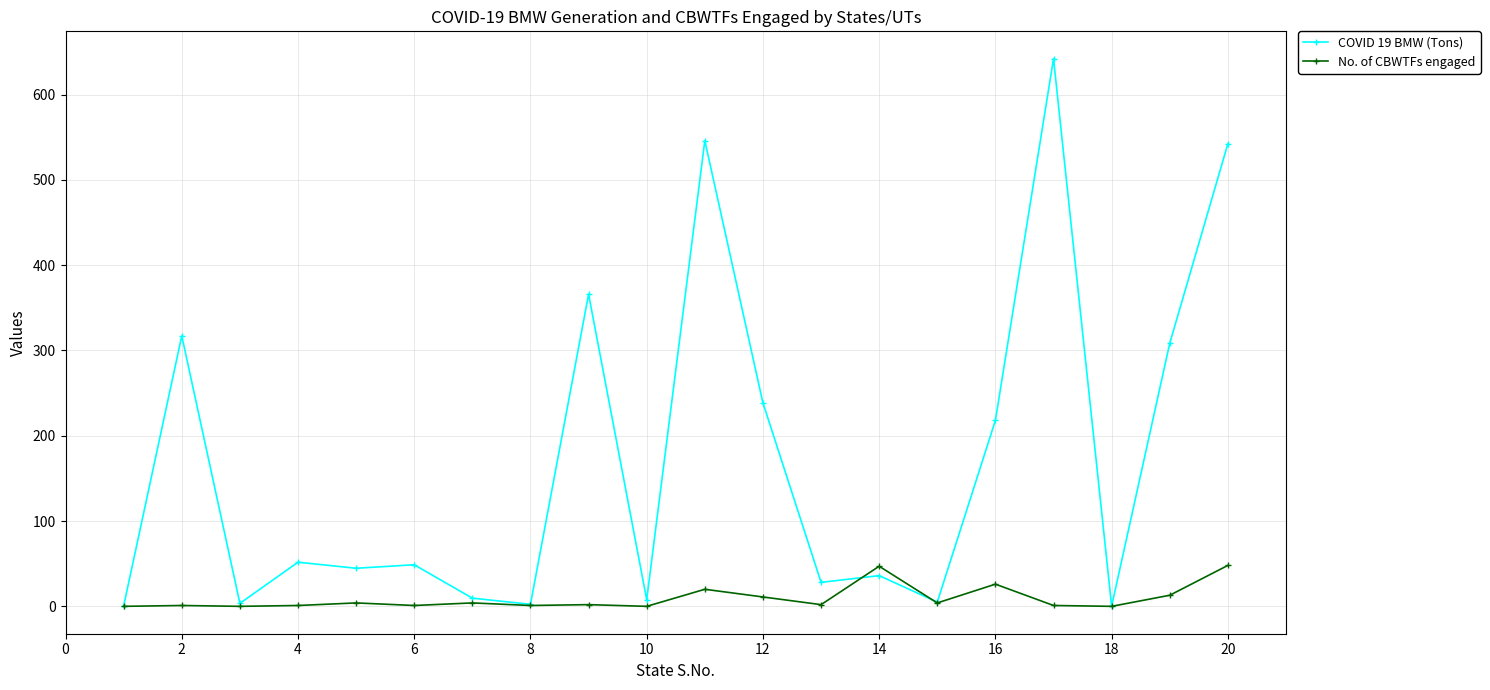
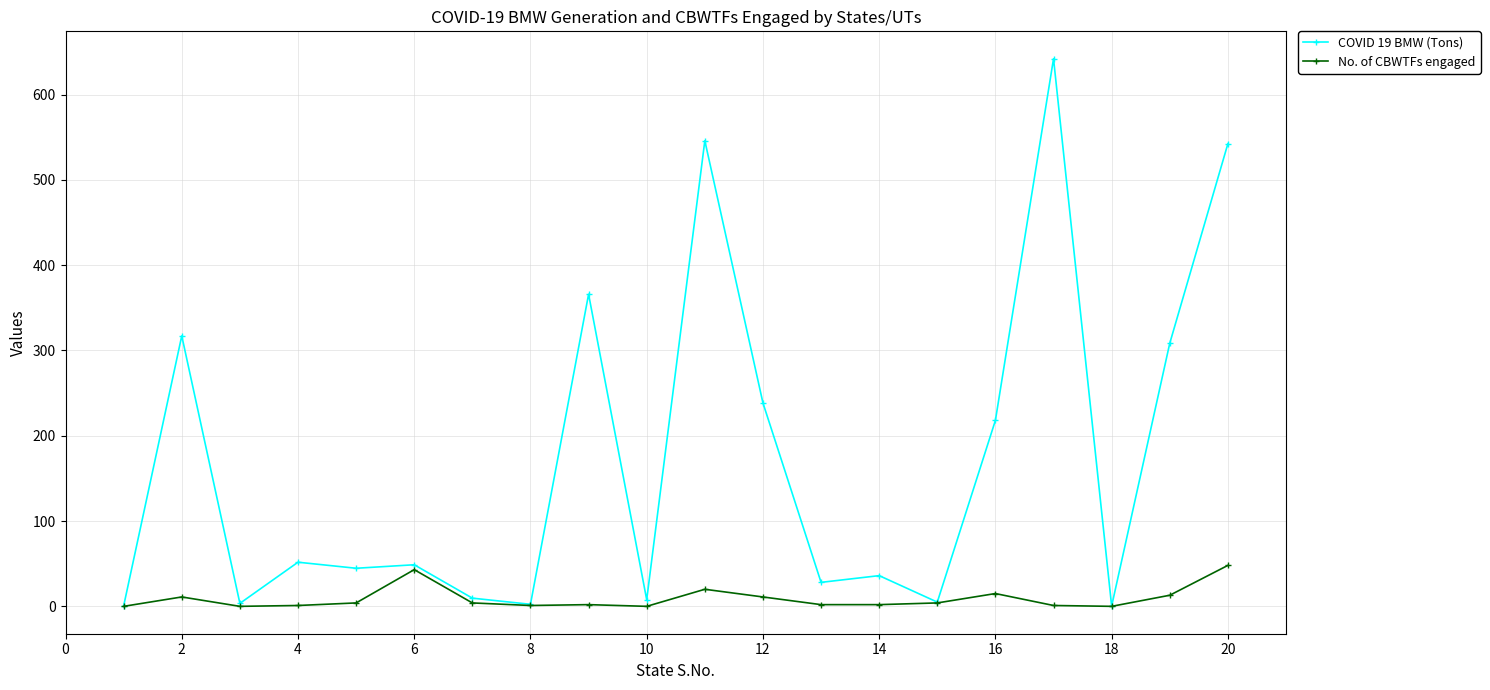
No. of CBWTFs engaged, 2: 0 -> 10
No. of CBWTFs engaged, 6: 0 -> 40
No. of CBWTFs engaged, 14: 50 -> 0
No. of CBWTFs engaged, 16: 30 -> 20
